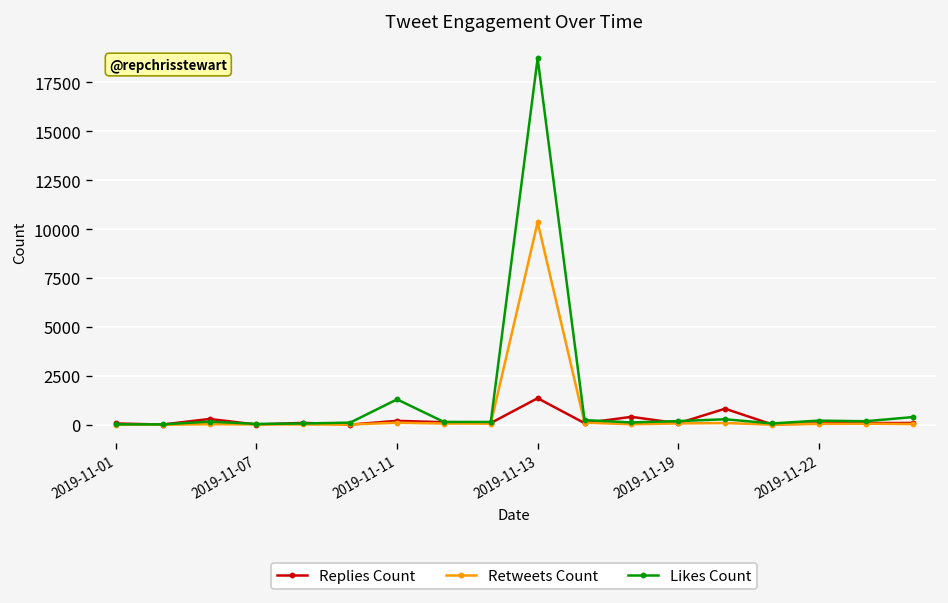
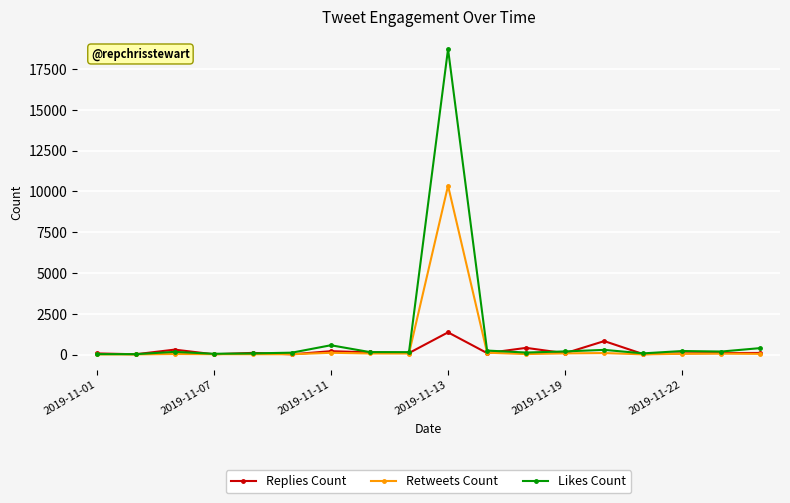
Likes Count, 2019-11-11: 1300 -> 600
